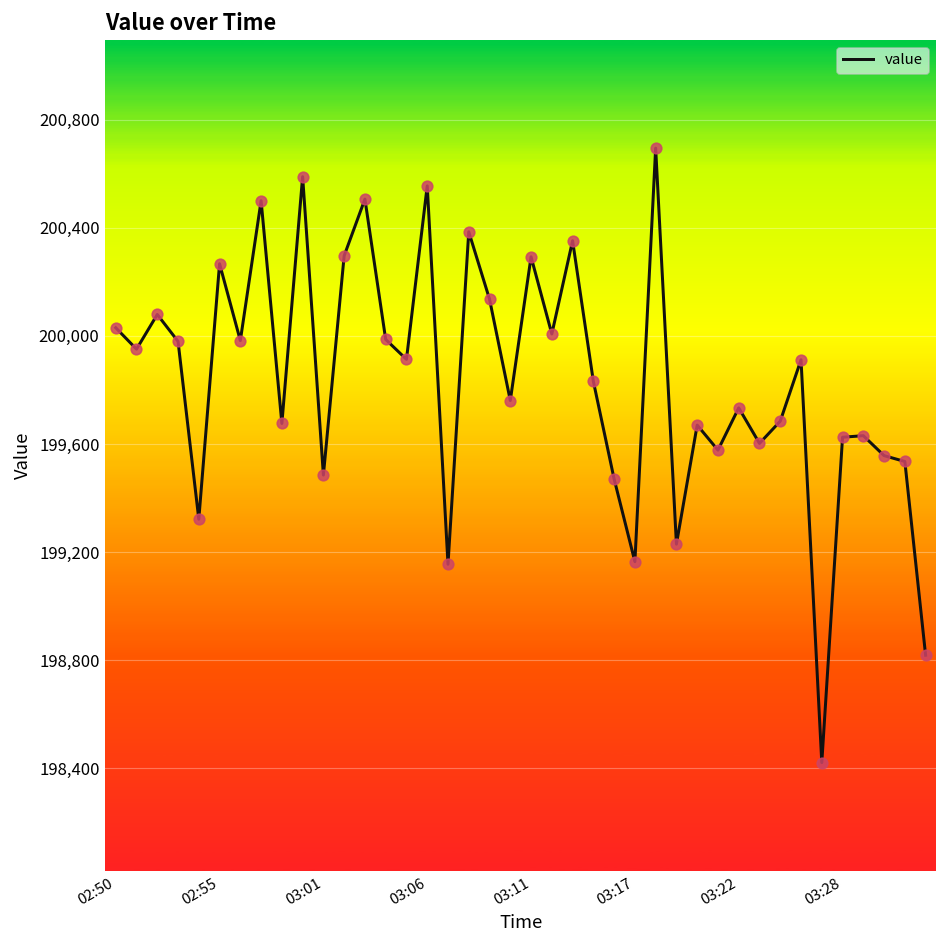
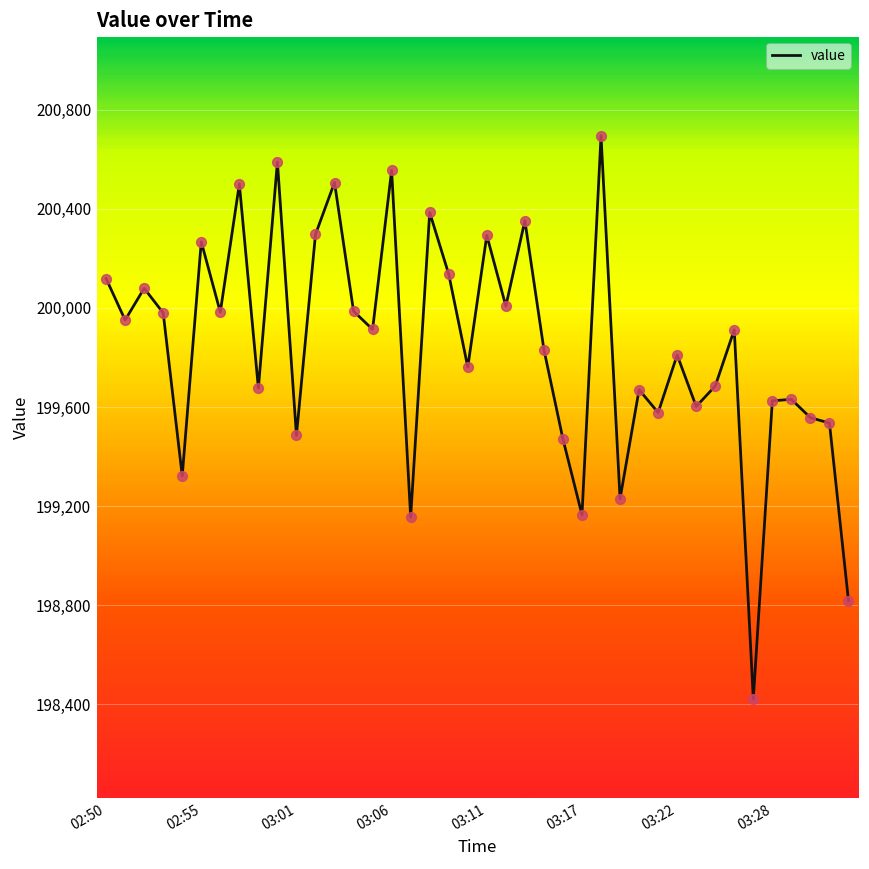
02:50: 200,030 -> 200,120
03:22: 199,730 -> 199,810
